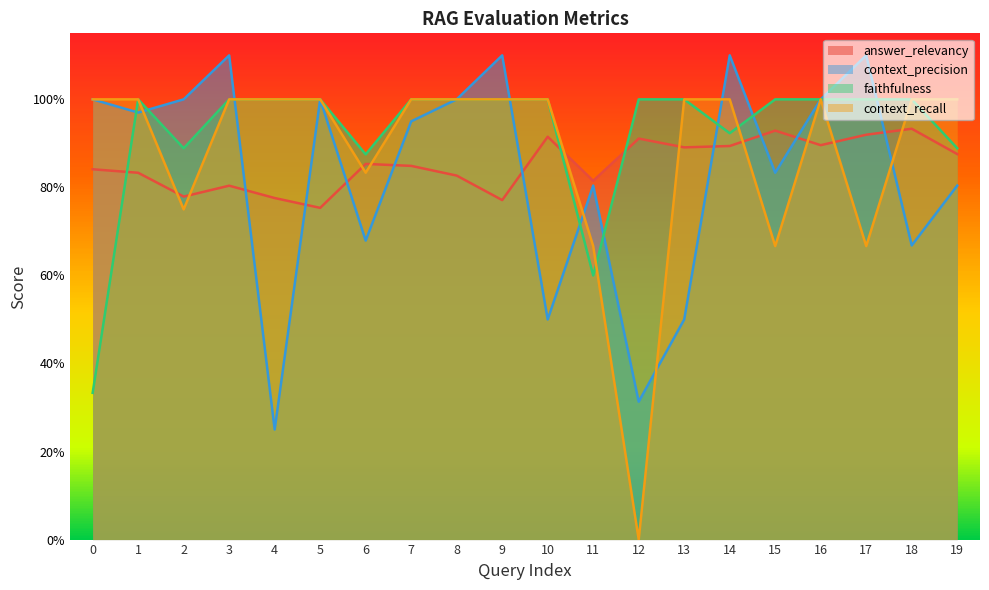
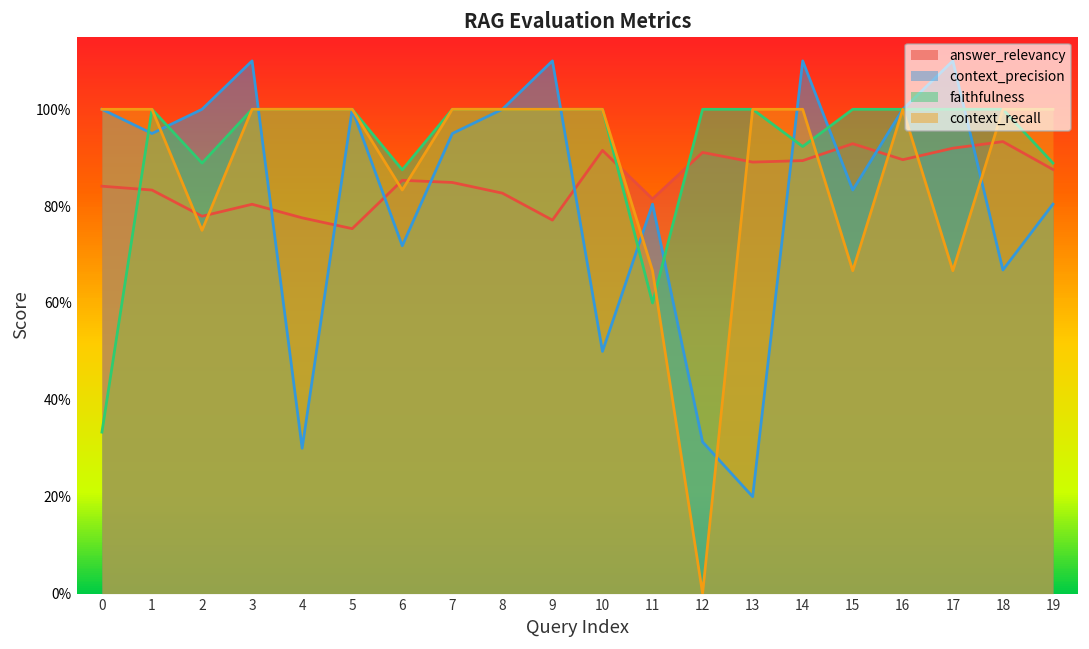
context_precision, 1: 97% -> 95%
context_precision, 4: 25% -> 30%
context_precision, 6: 68% -> 72%
context_precision, 13: 50% -> 20%
